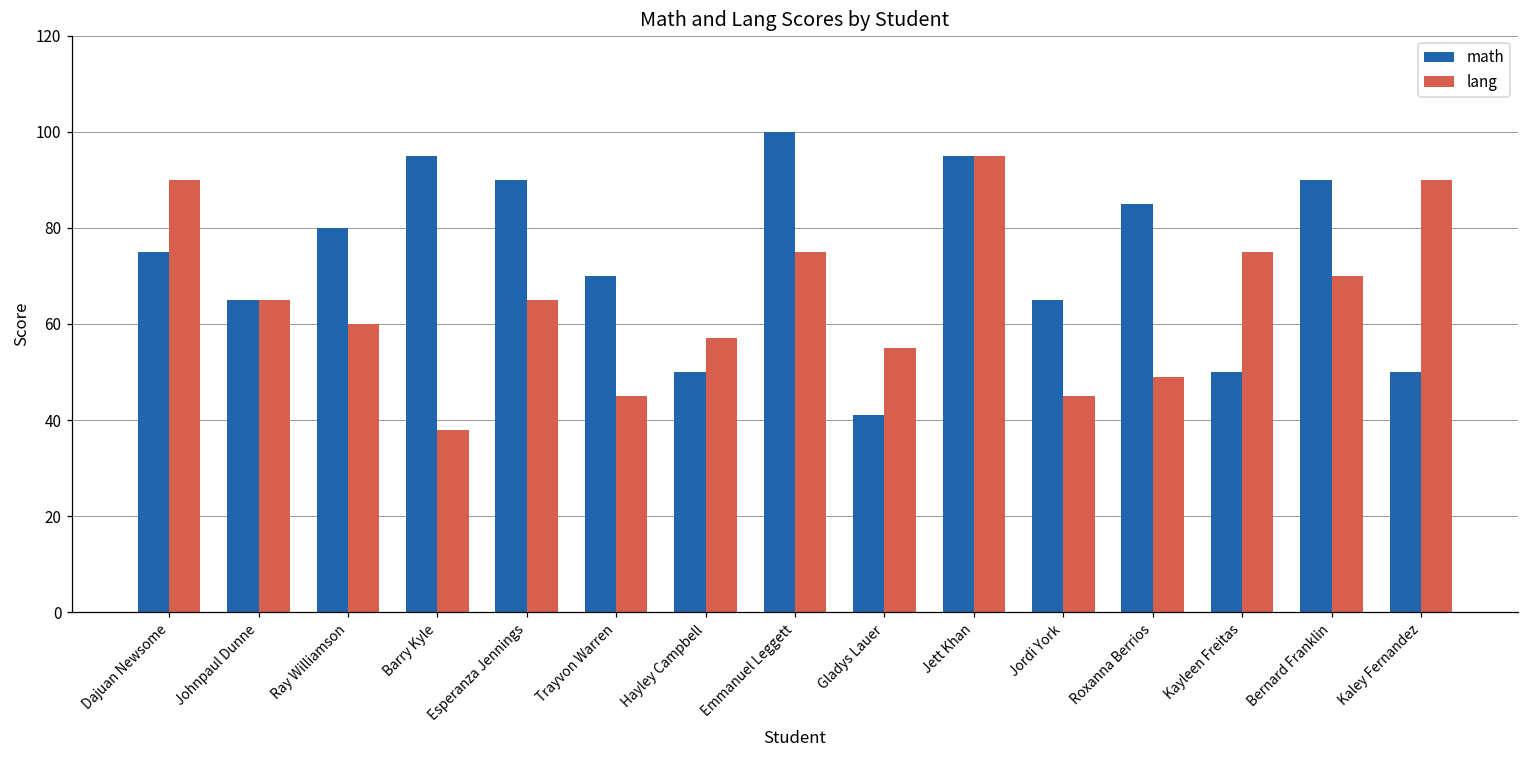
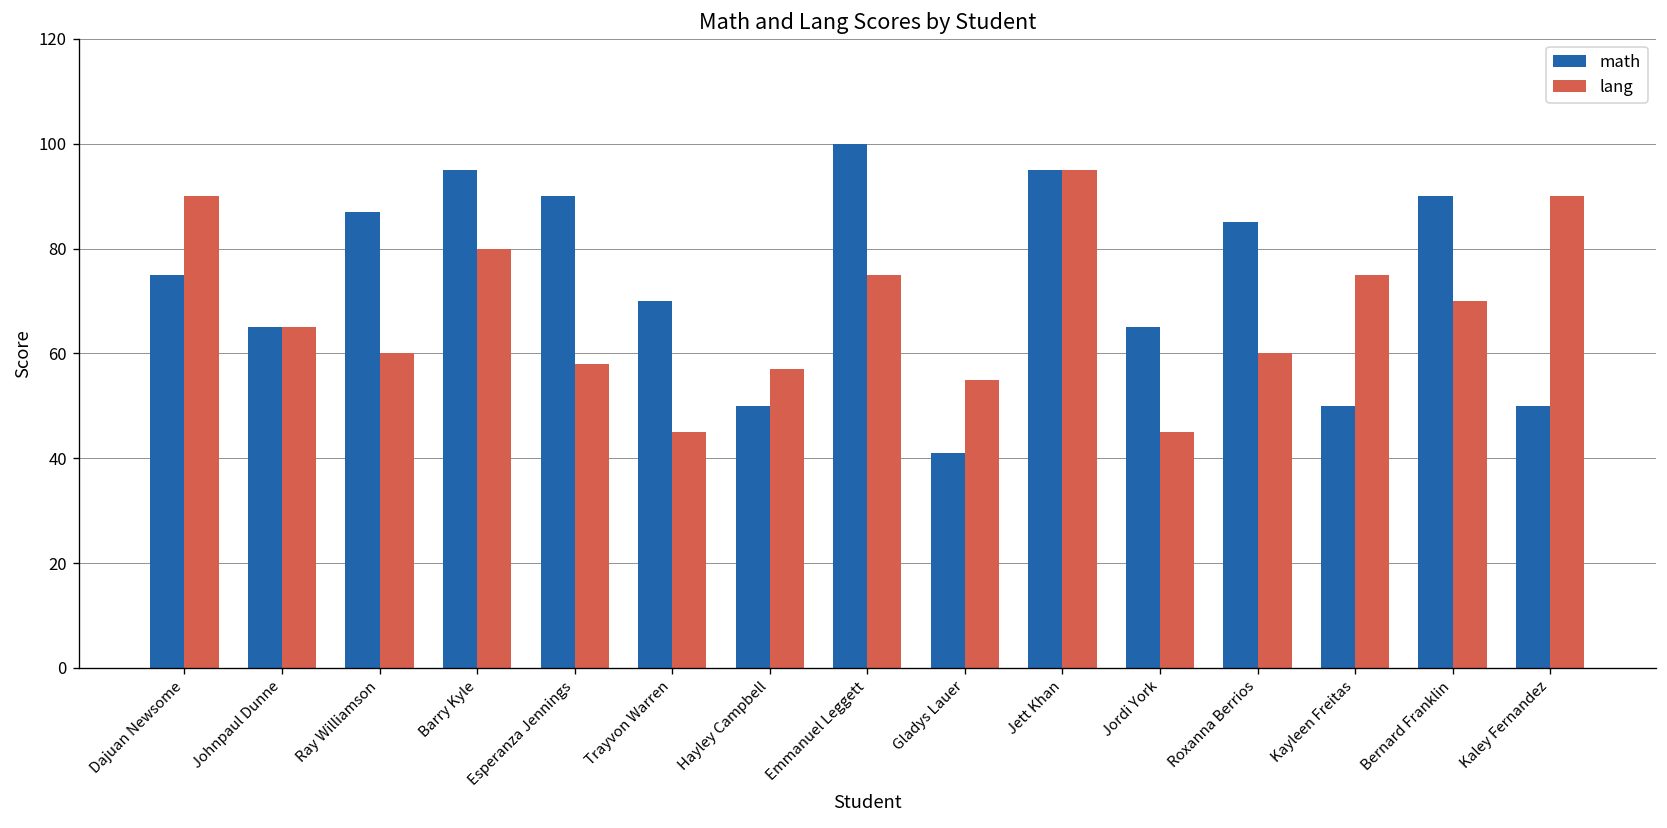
math, Ray Williamson: 80 -> 87
lang, Barry Kyle: 38 -> 80
lang, Esperanza Jennings: 65 -> 58
lang, Roxanna Berrios: 49 -> 60
